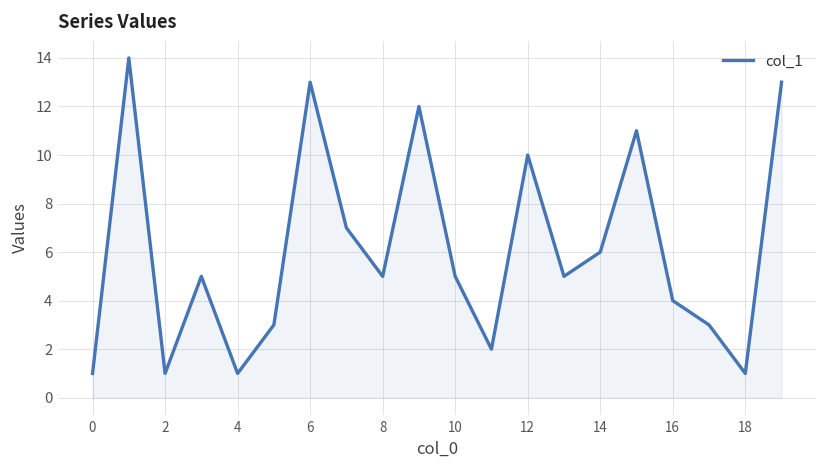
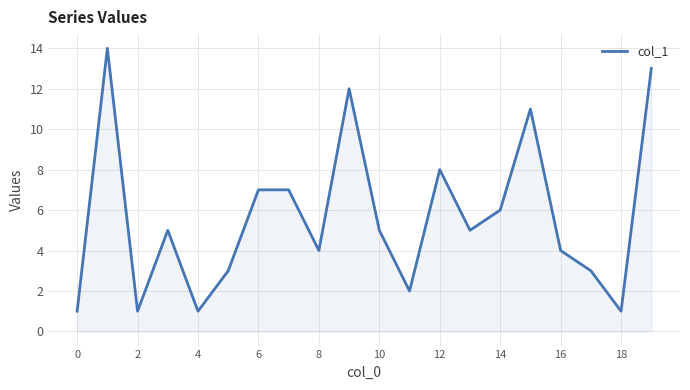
6: 13 -> 7
8: 5 -> 4
12: 10 -> 8
